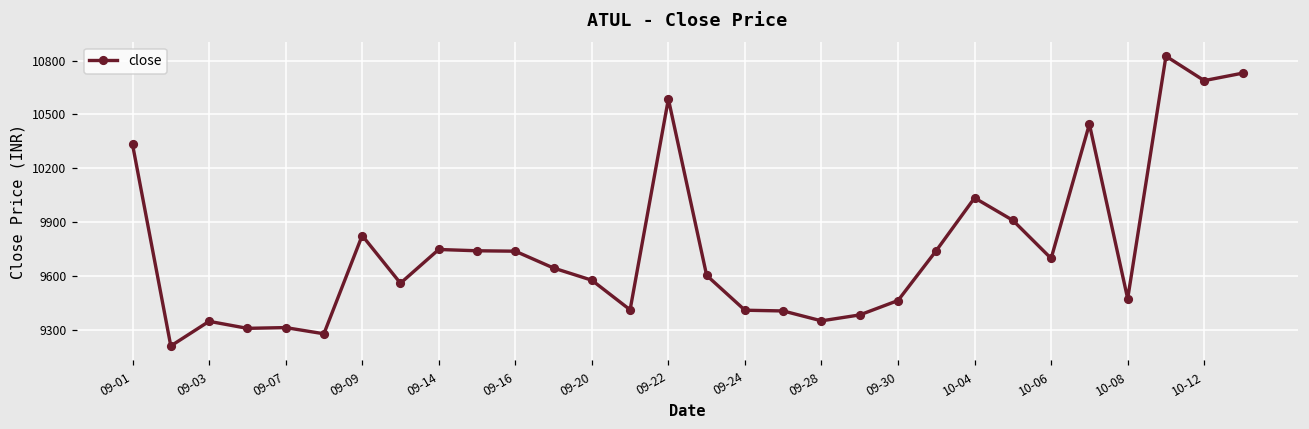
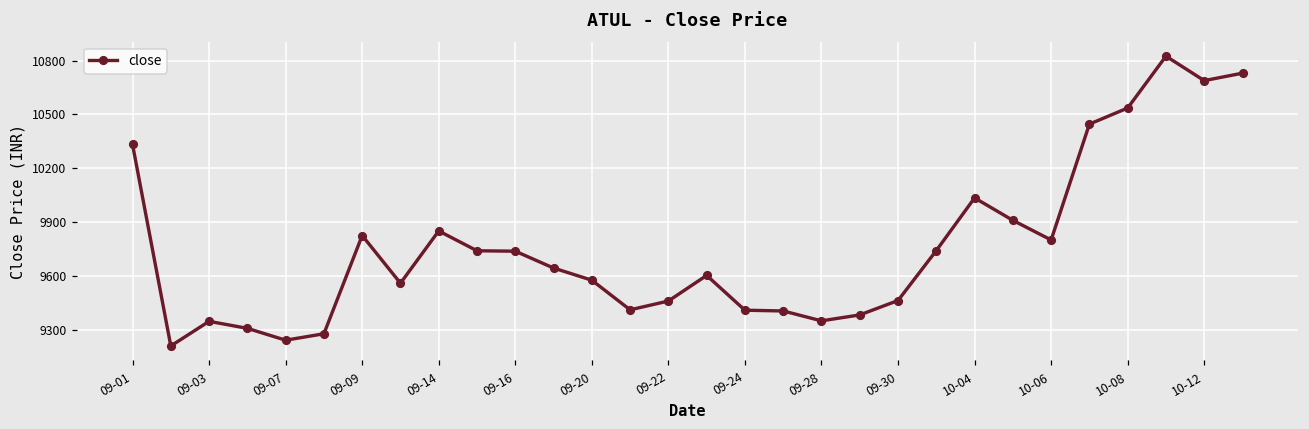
09-07: 9310 -> 9240
09-14: 9750 -> 9850
09-22: 10590 -> 9460
10-06: 9700 -> 9800
10-08: 9470 -> 10540
